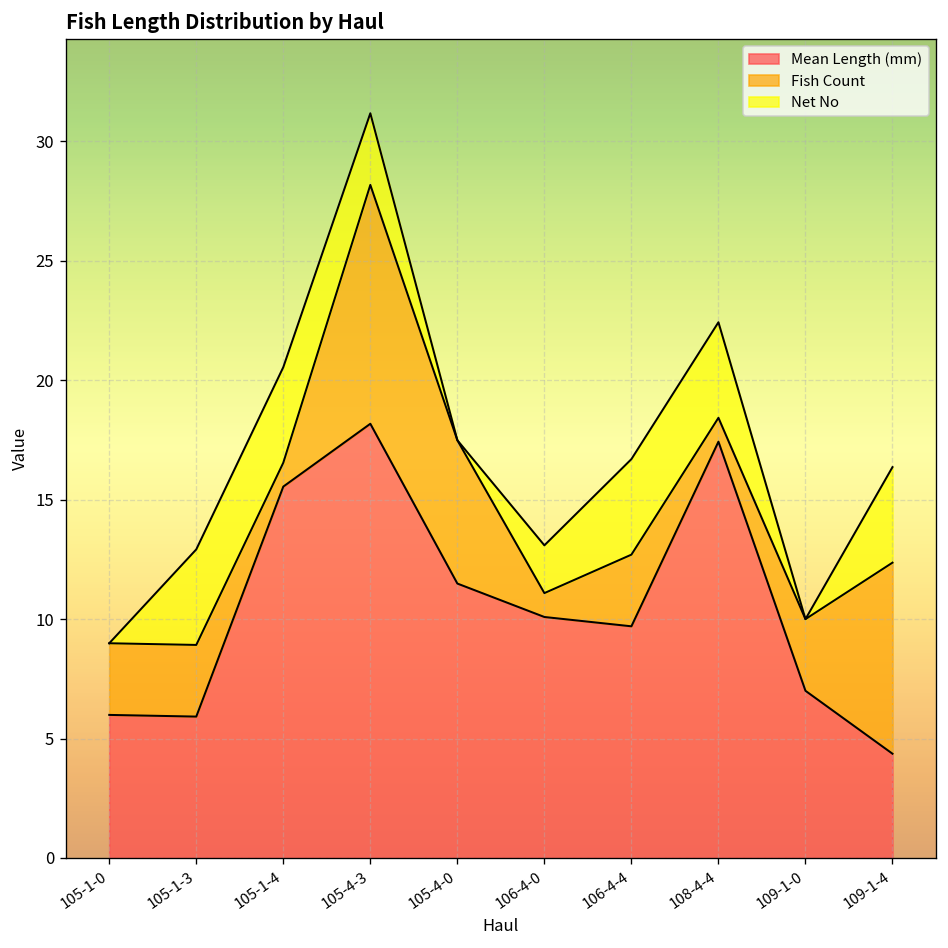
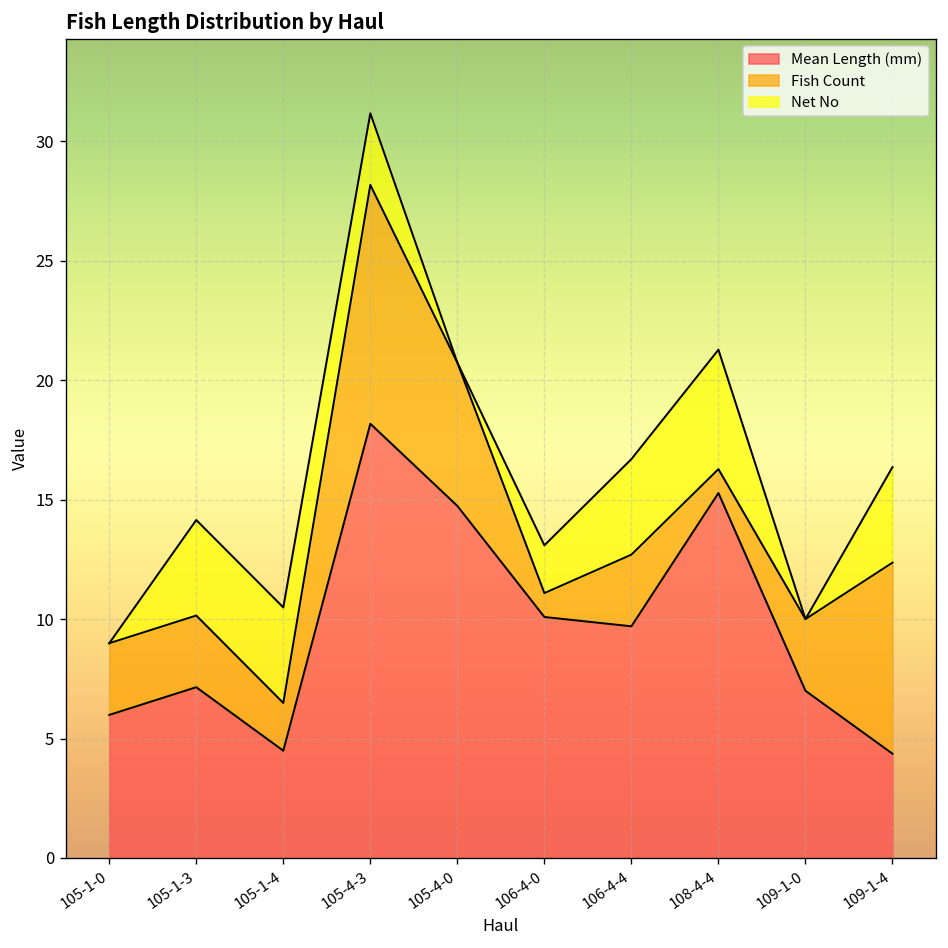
Mean Length (mm), 105-1-3: 5.9 -> 7.2
Mean Length (mm), 105-1-4: 15.6 -> 4.5
Fish Count, 105-1-4: 1 -> 2
Mean Length (mm), 105-4-0: 11.5 -> 14.7
Mean Length (mm), 108-4-4: 17.4 -> 15.3
Net No, 108-4-4: 4 -> 5
